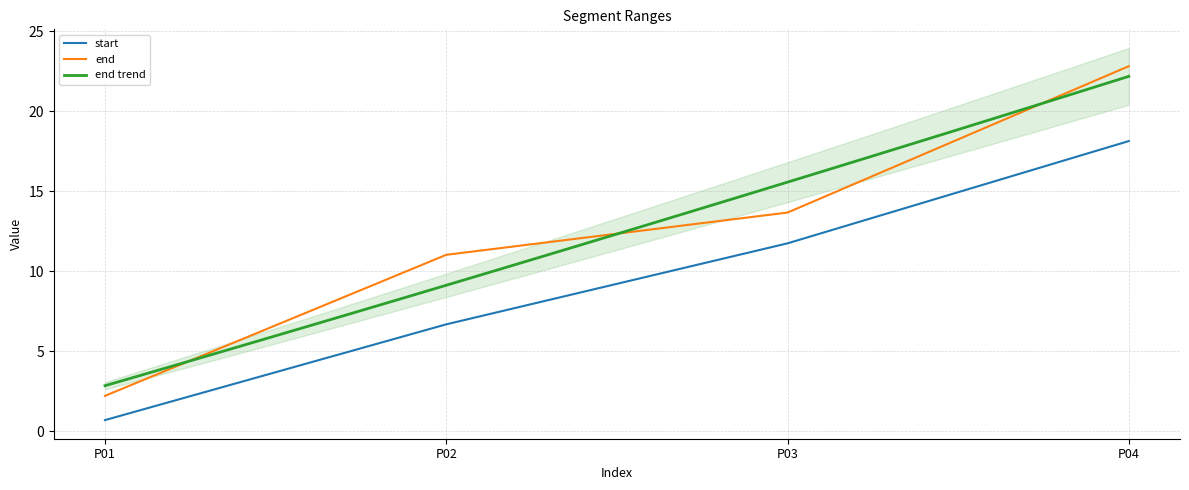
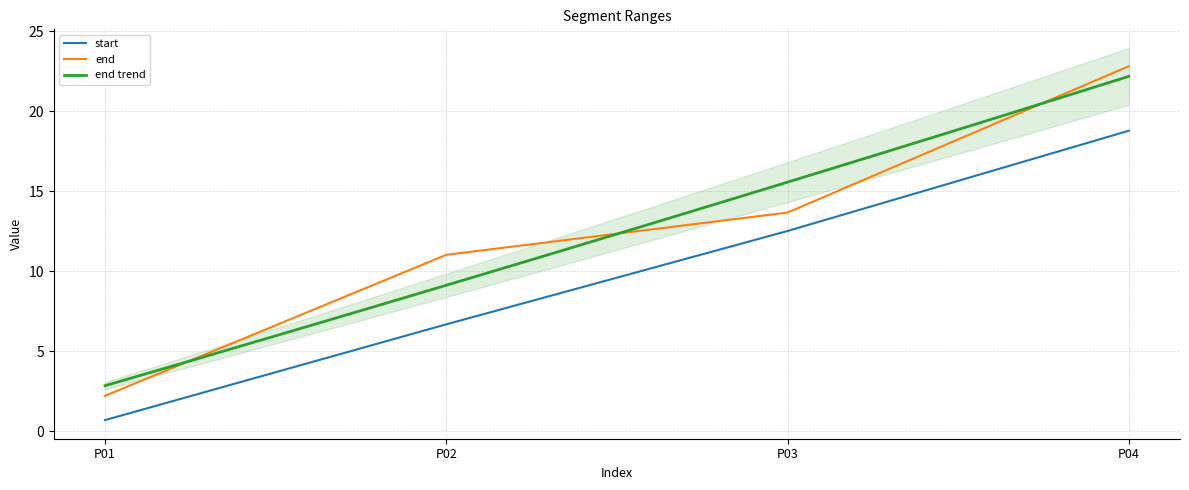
start, P03: 11.7 -> 12.5
start, P04: 18.1 -> 18.8
